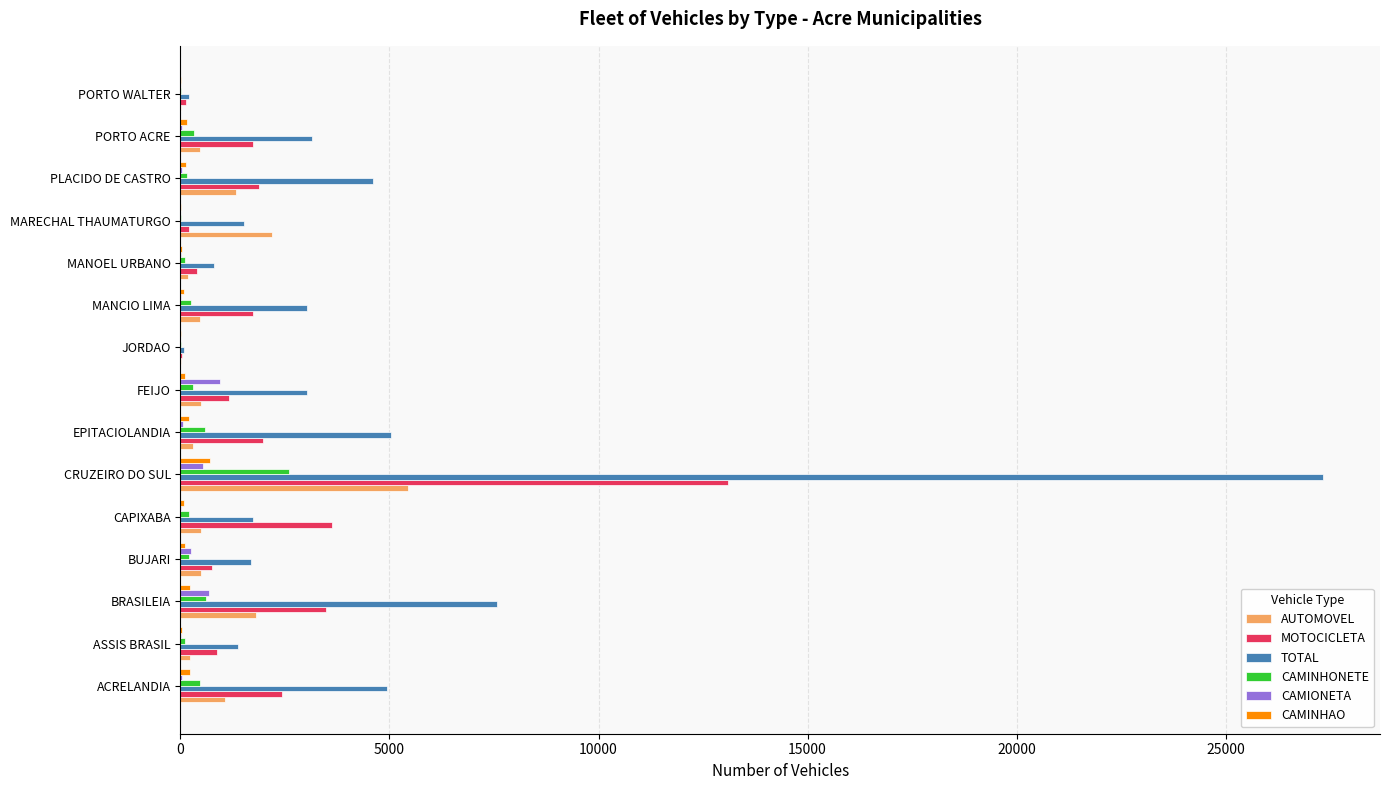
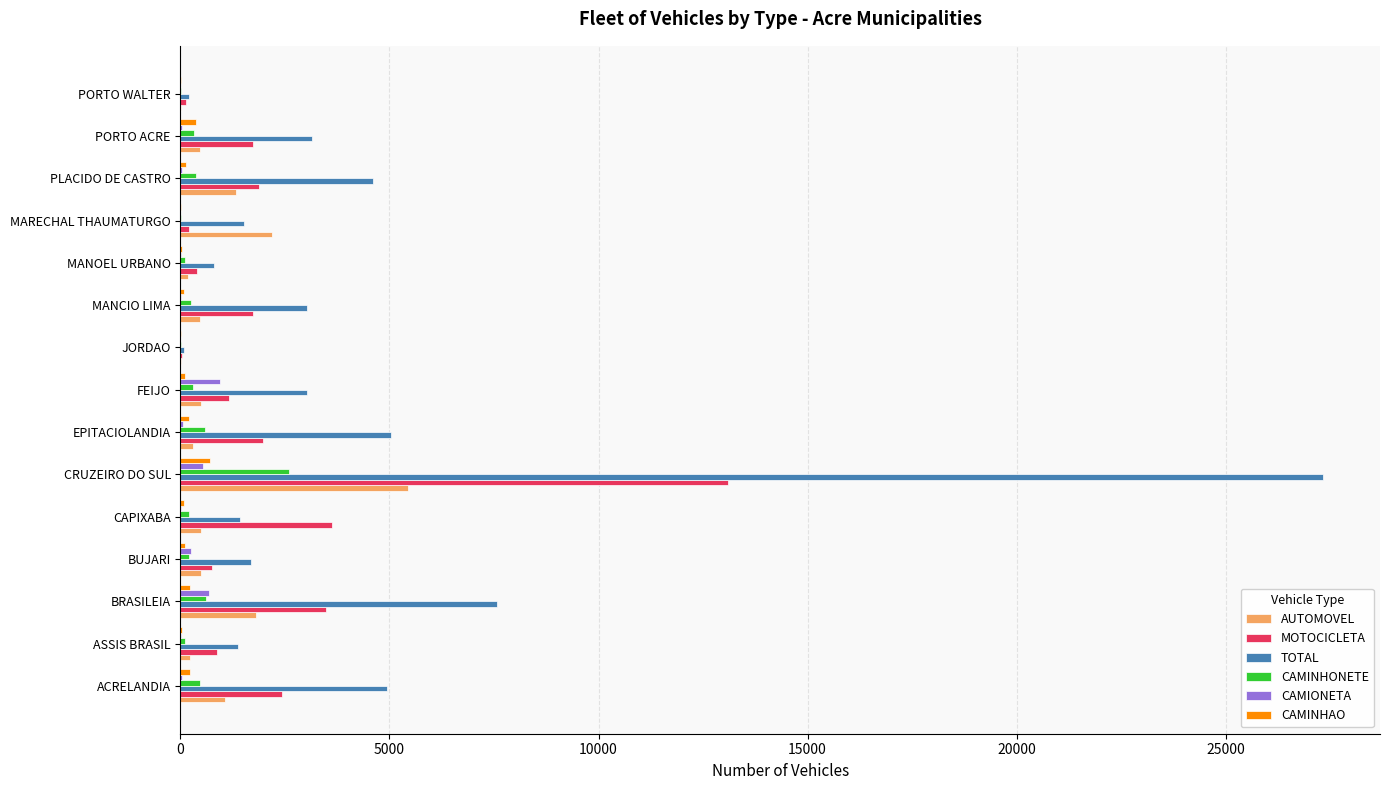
CAMINHAO, PORTO ACRE: 200 -> 400
CAMINHONETE, PLACIDO DE CASTRO: 200 -> 400
TOTAL, CAPIXABA: 1700 -> 1400
